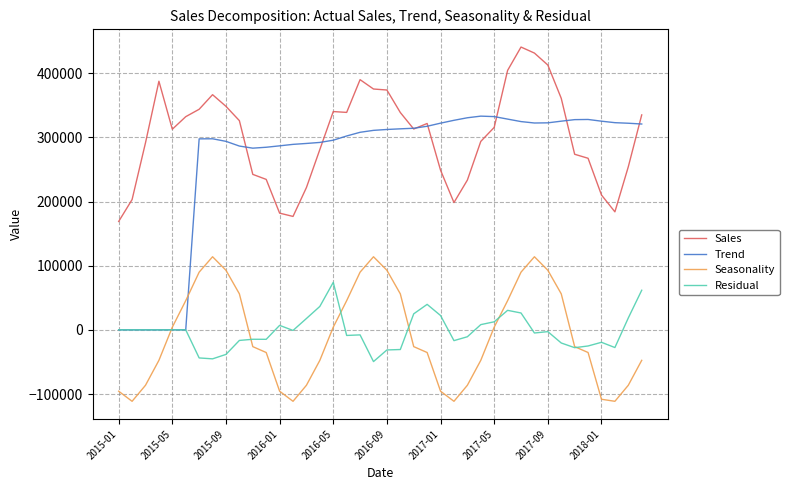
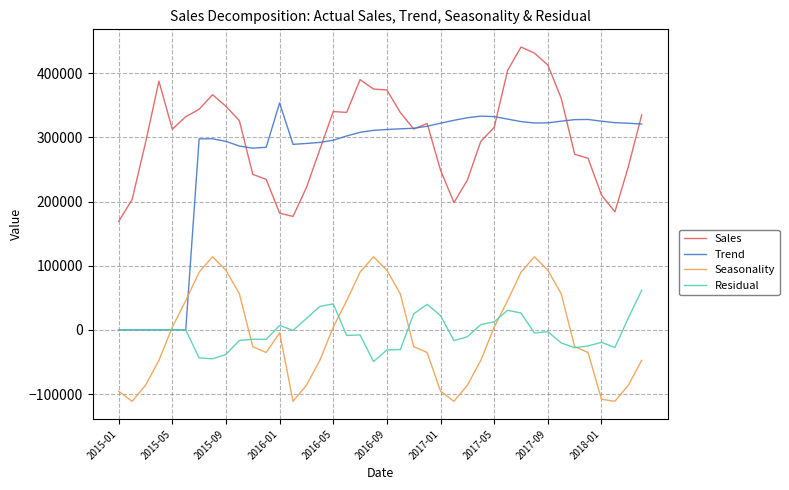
Trend, 2016-01: 290000 -> 350000
Seasonality, 2016-01: -100000 -> 0
Residual, 2016-05: 70000 -> 40000
